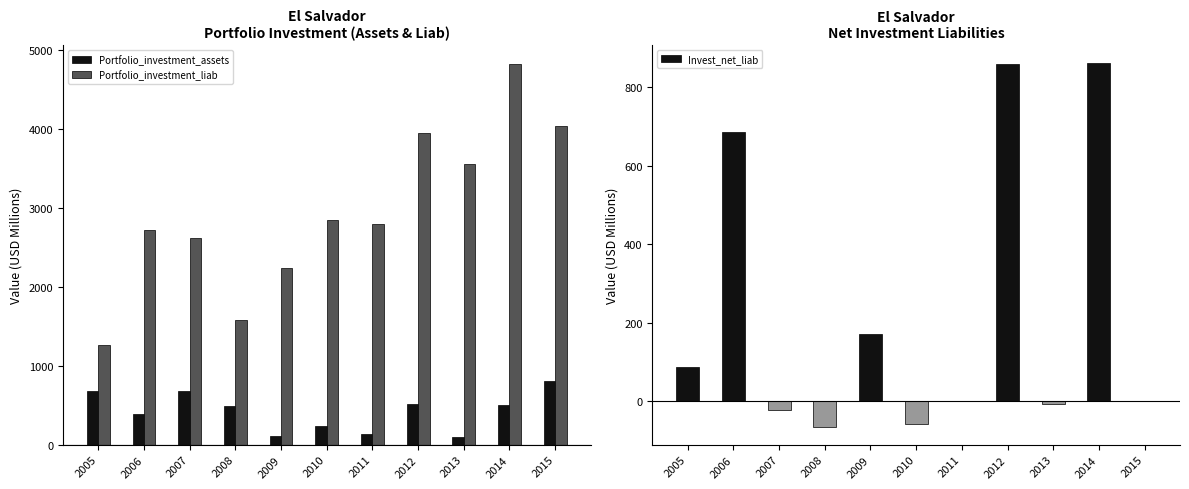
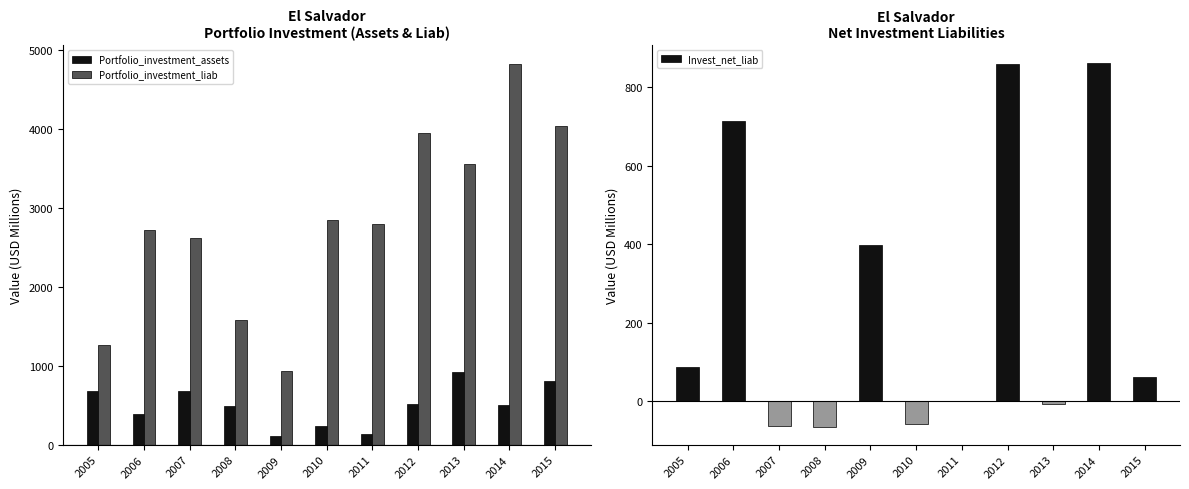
El Salvador Portfolio Investment (Assets & Liab), Portfolio_investment_liab, 2009: 2200 -> 900
El Salvador Portfolio Investment (Assets & Liab), Portfolio_investment_assets, 2013: 100 -> 900
El Salvador Net Investment Liabilities, 2006: 690 -> 720
El Salvador Net Investment Liabilities, 2007: -20 -> -60
El Salvador Net Investment Liabilities, 2009: 170 -> 400
El Salvador Net Investment Liabilities, 2015: 0 -> 60
